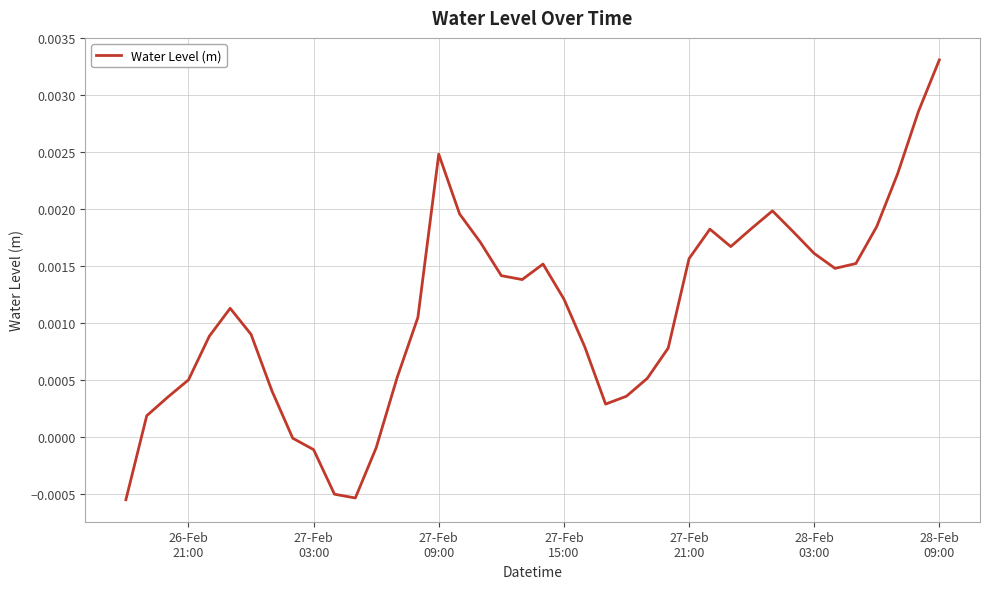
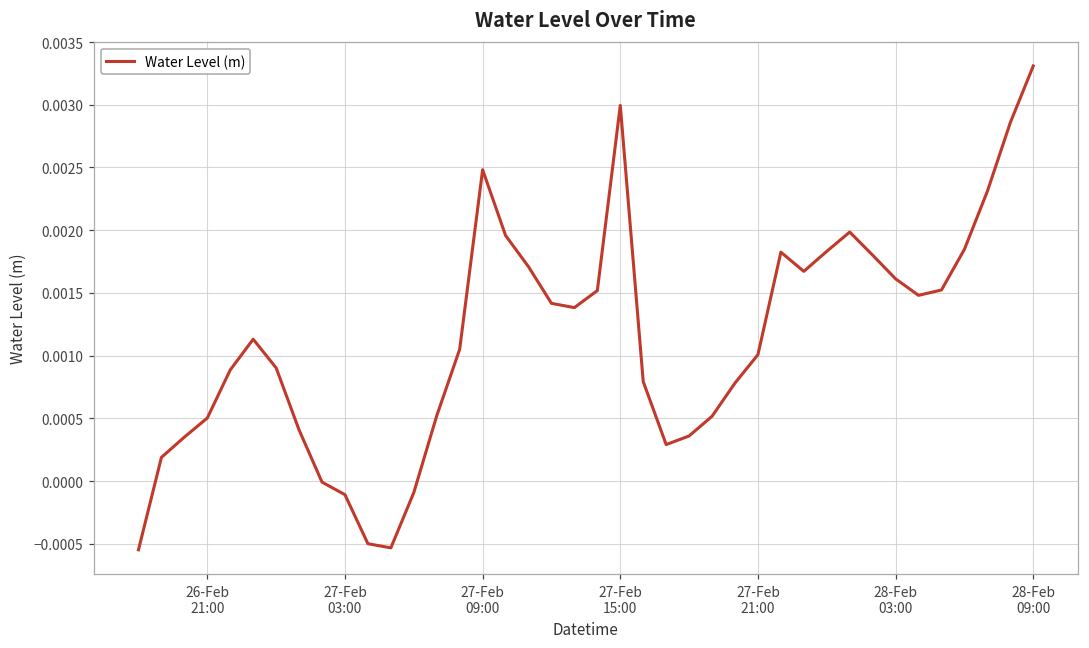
27-Feb 15:00: 0.00121 -> 0.00299
27-Feb 21:00: 0.00157 -> 0.00101
